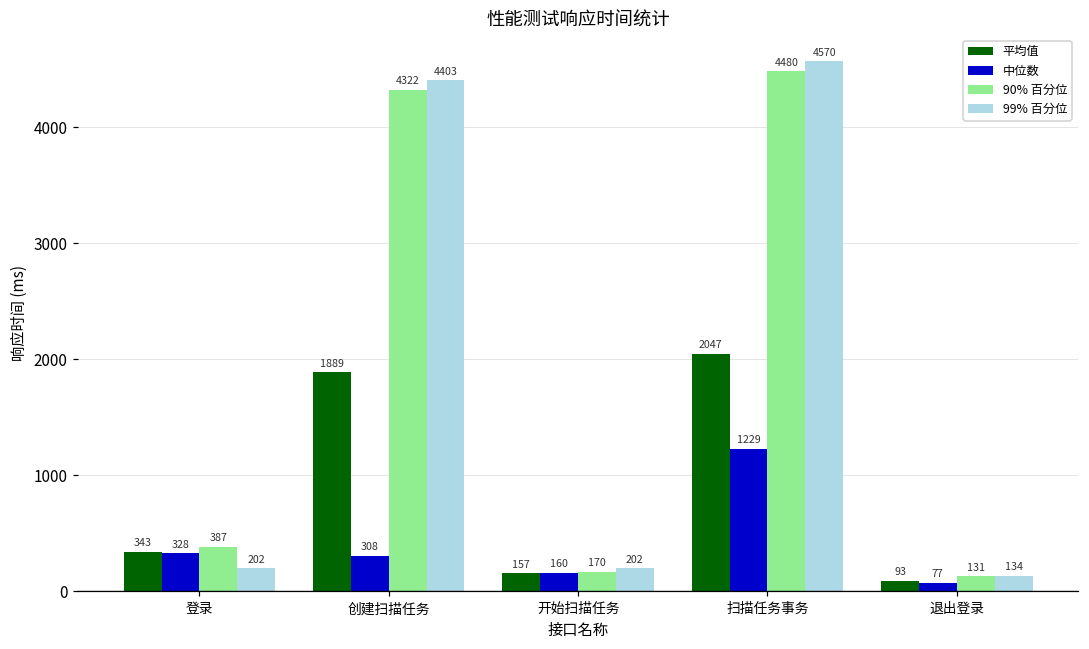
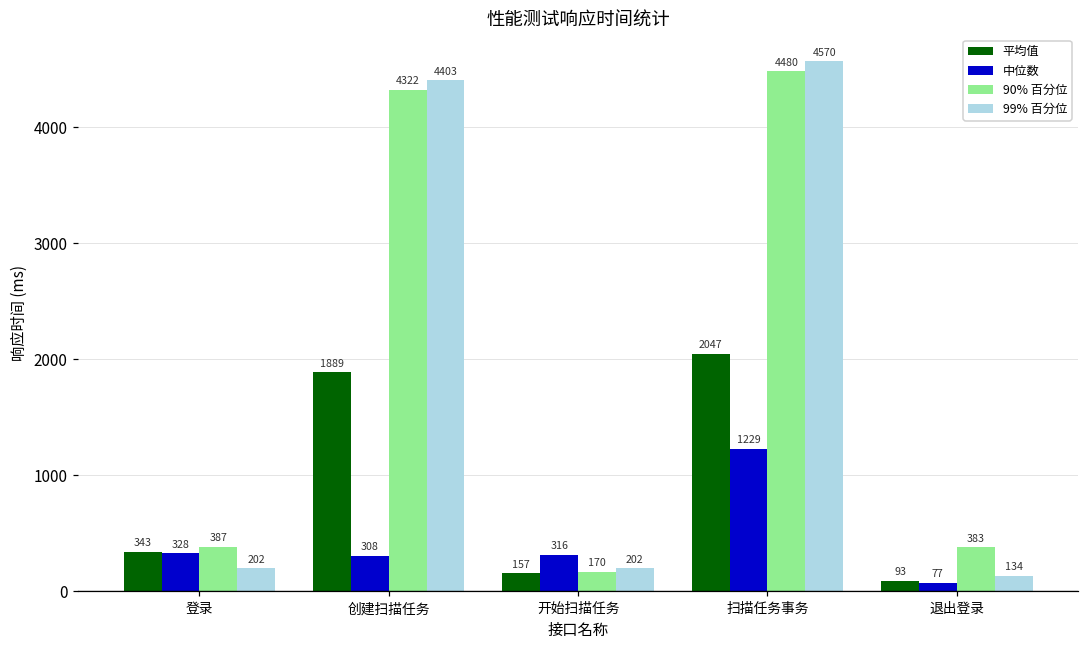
中位数, 开始扫描任务: 160 -> 316
90% 百分位, 退出登录: 131 -> 383
